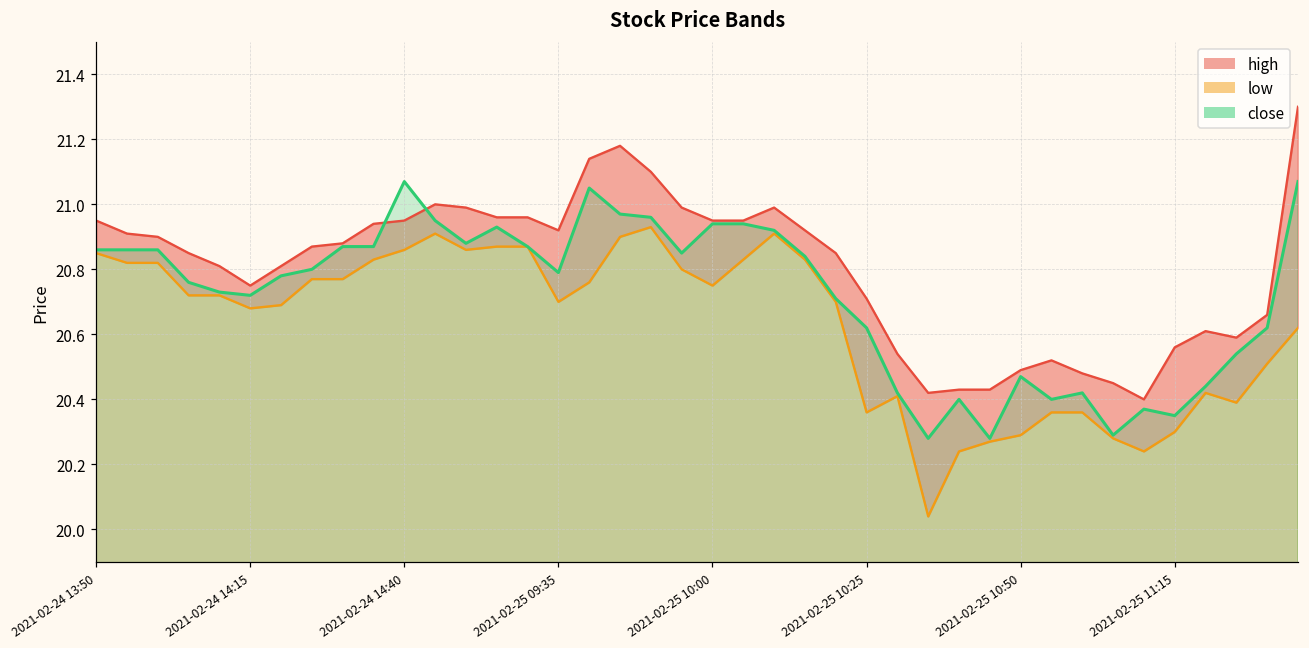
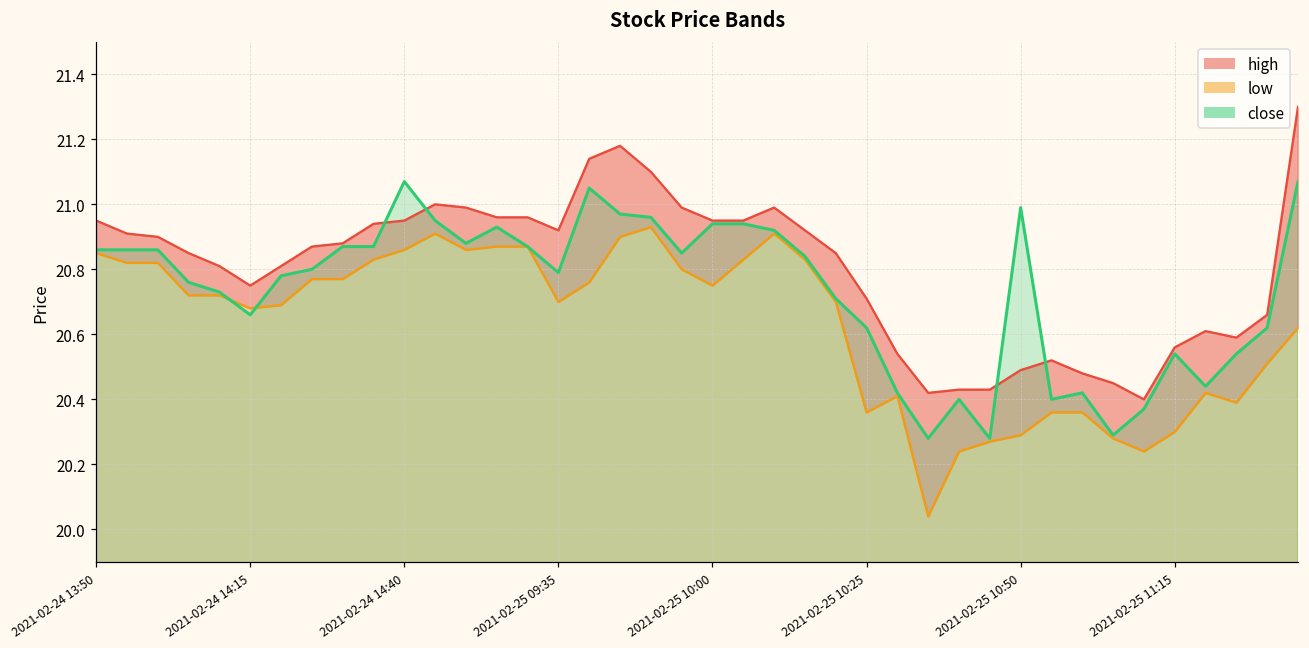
close, 2021-02-24 14:15: 20.72 -> 20.66
close, 2021-02-25 10:50: 20.47 -> 20.99
close, 2021-02-25 11:15: 20.35 -> 20.54
